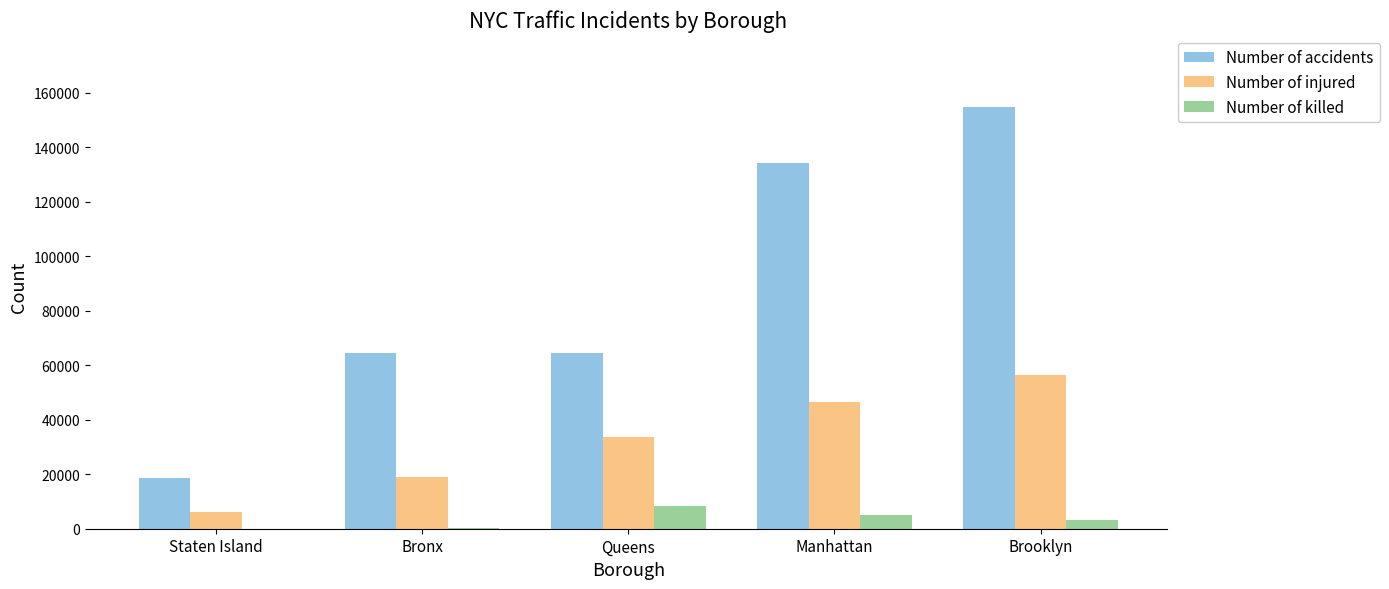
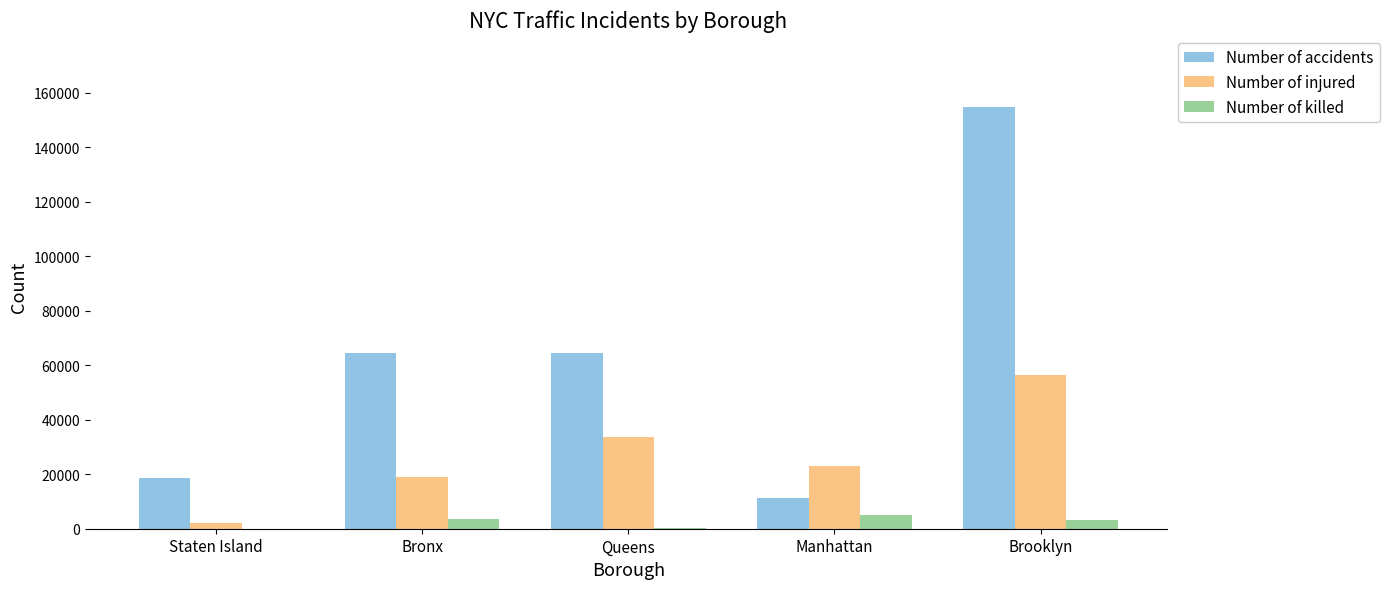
Number of injured, Staten Island: 6000 -> 2000
Number of killed, Bronx: 0 -> 4000
Number of killed, Queens: 8000 -> 0
Number of accidents, Manhattan: 134000 -> 11000
Number of injured, Manhattan: 46000 -> 23000
